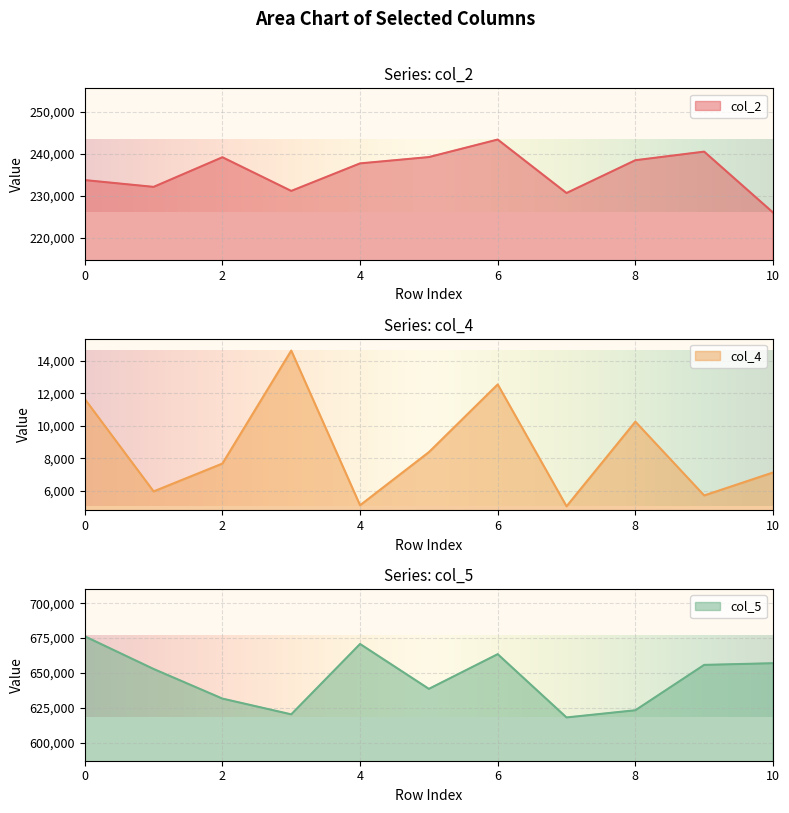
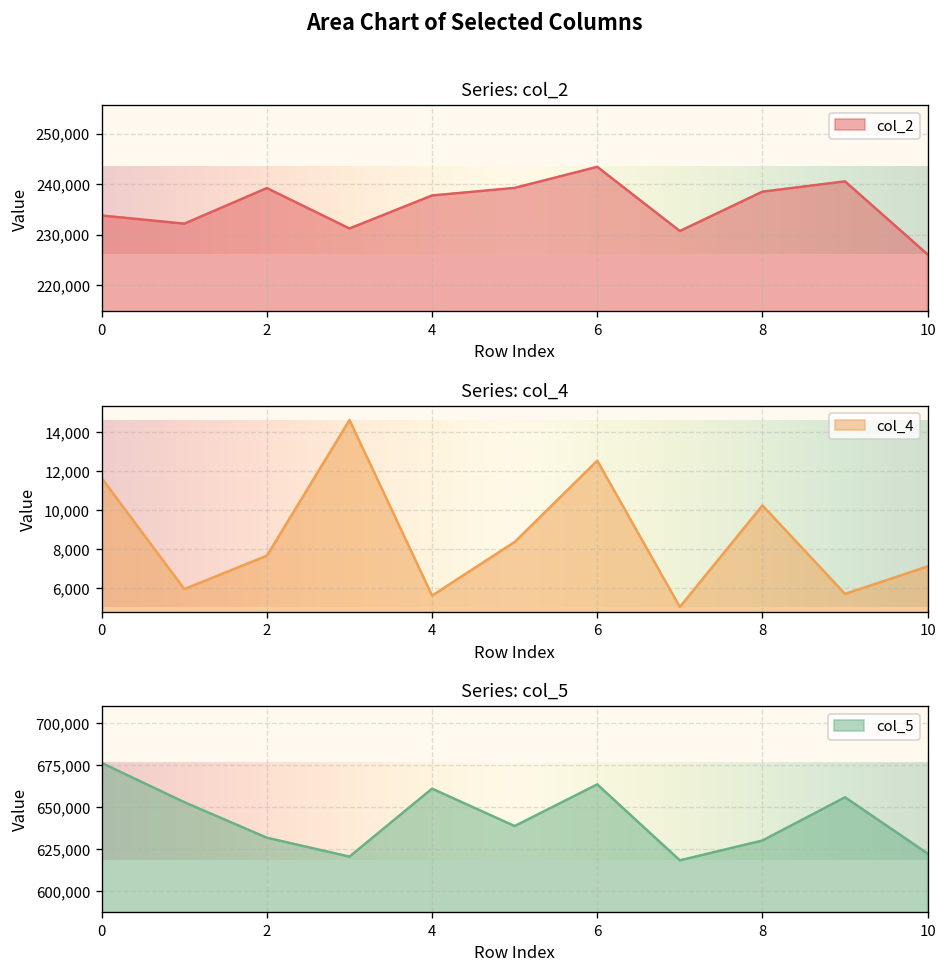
Series: col_4, 4: 5,100 -> 5,600
Series: col_5, 4: 671,000 -> 661,000
Series: col_5, 8: 623,000 -> 630,000
Series: col_5, 10: 657,000 -> 622,000
